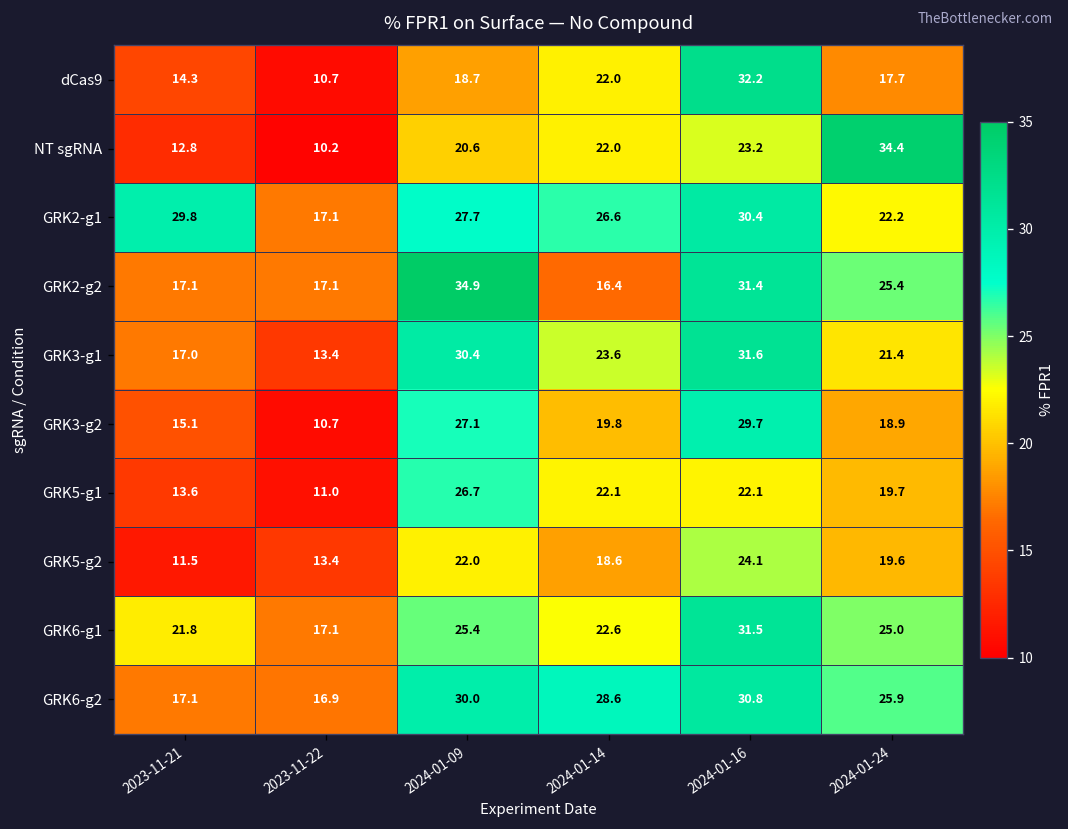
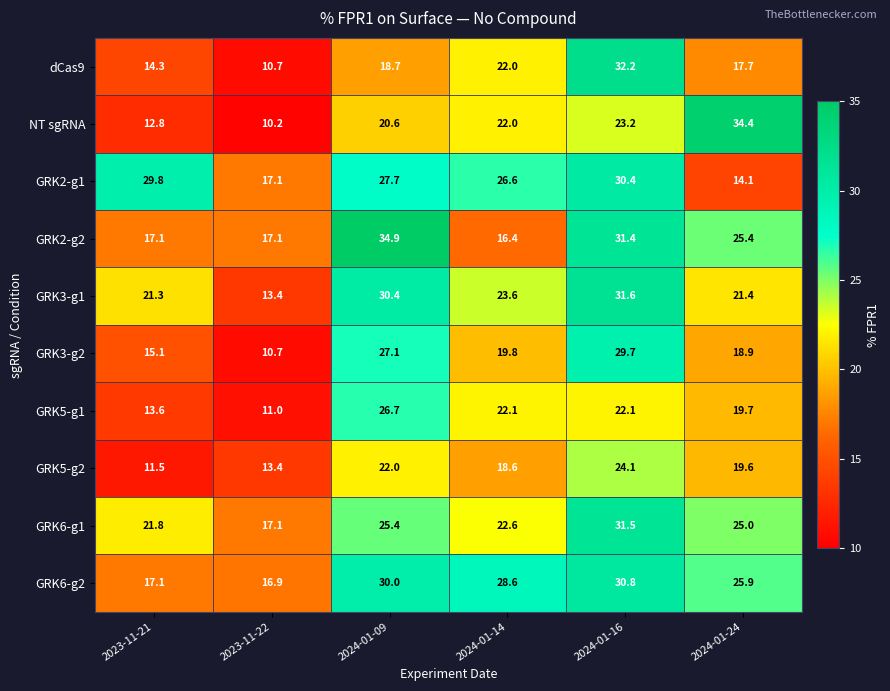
GRK2-g1, 2024-01-24: 22.2 -> 14.1
GRK3-g1, 2023-11-21: 17.0 -> 21.3
